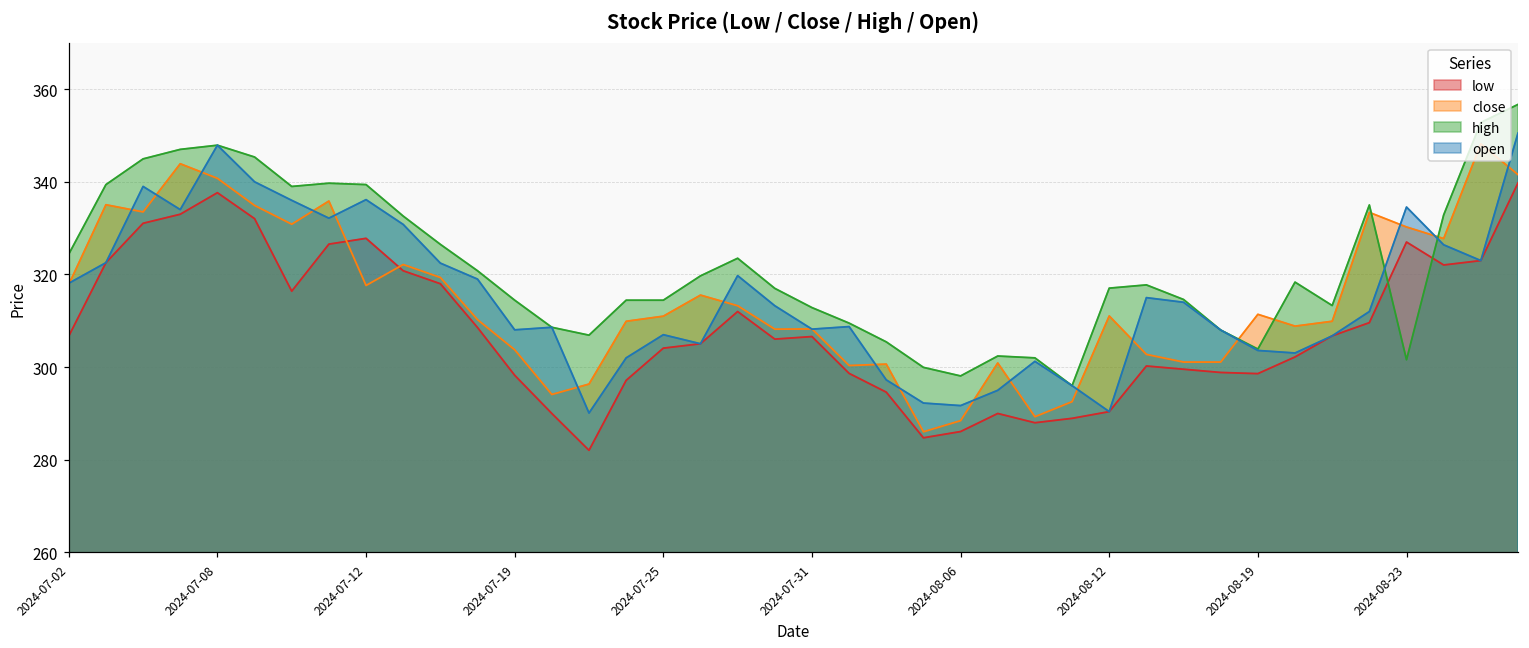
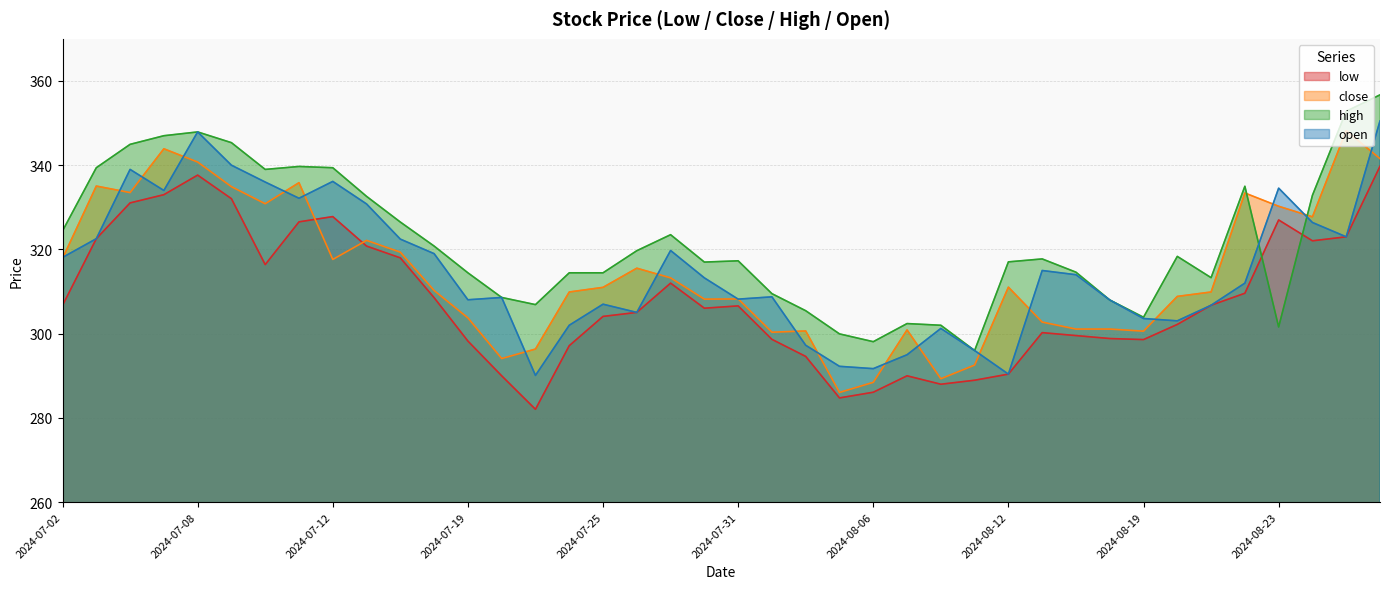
high, 2024-07-31: 313 -> 317
close, 2024-08-19: 311 -> 301
